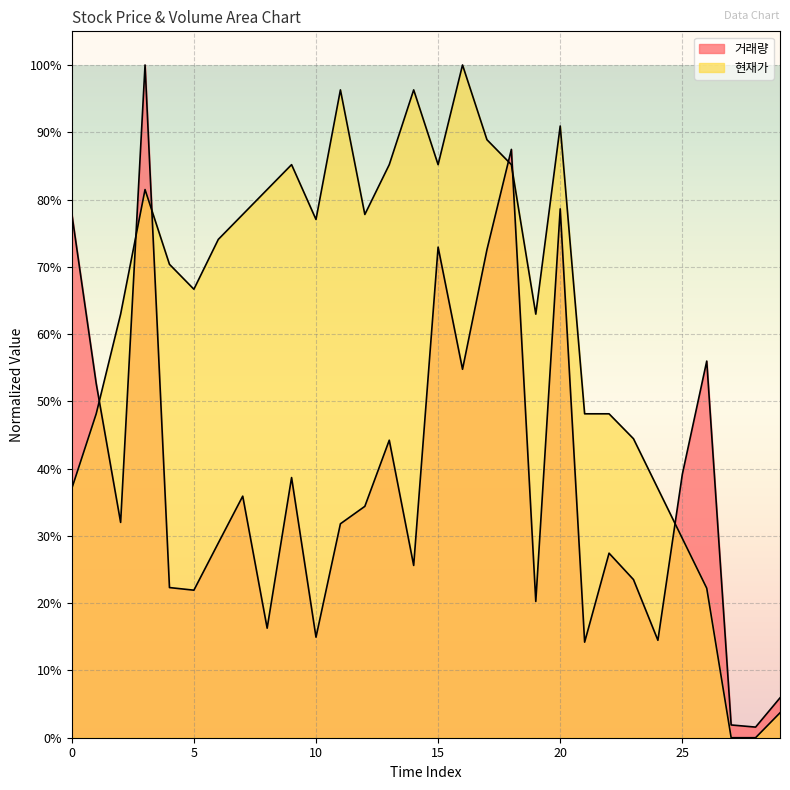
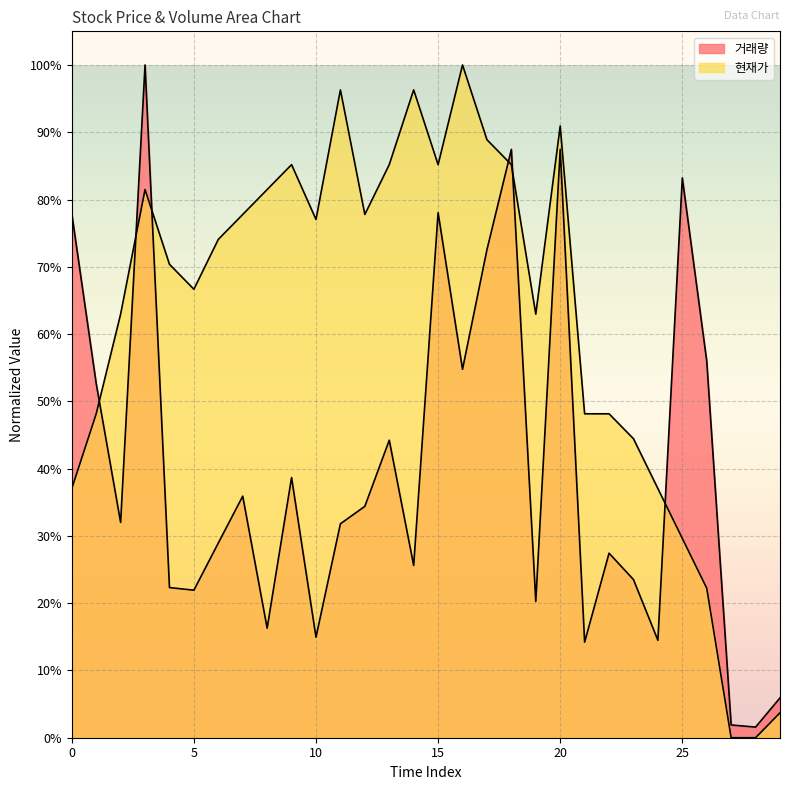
거래량, 15: 73% -> 78%
거래량, 20: 79% -> 87%
거래량, 25: 39% -> 83%
